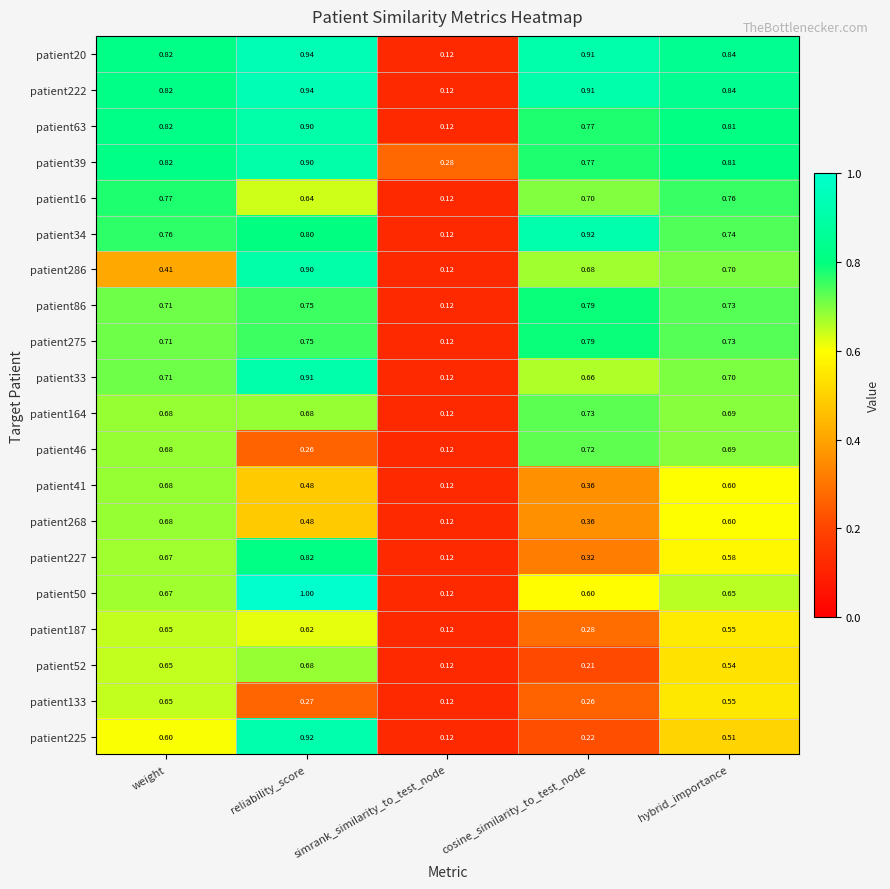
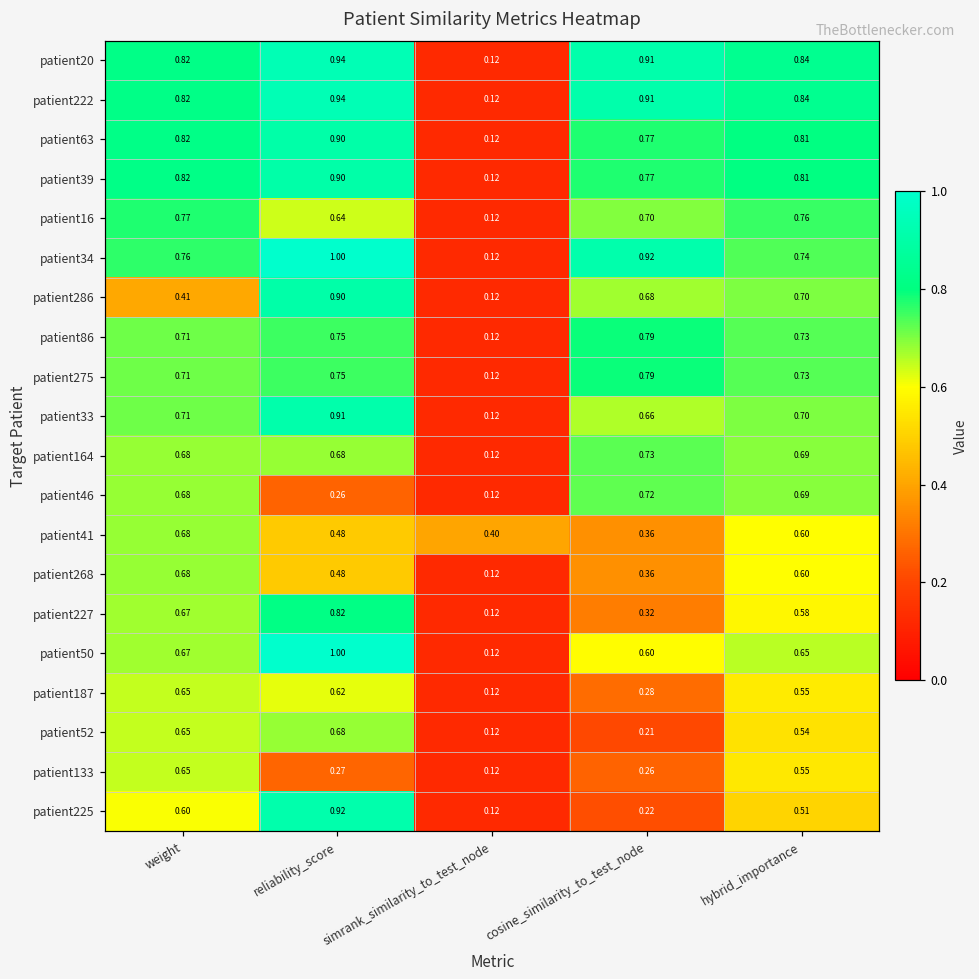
patient39, simrank_similarity_to_test_node: 0.28 -> 0.12
patient34, reliability_score: 0.80 -> 1.00
patient41, simrank_similarity_to_test_node: 0.12 -> 0.40
